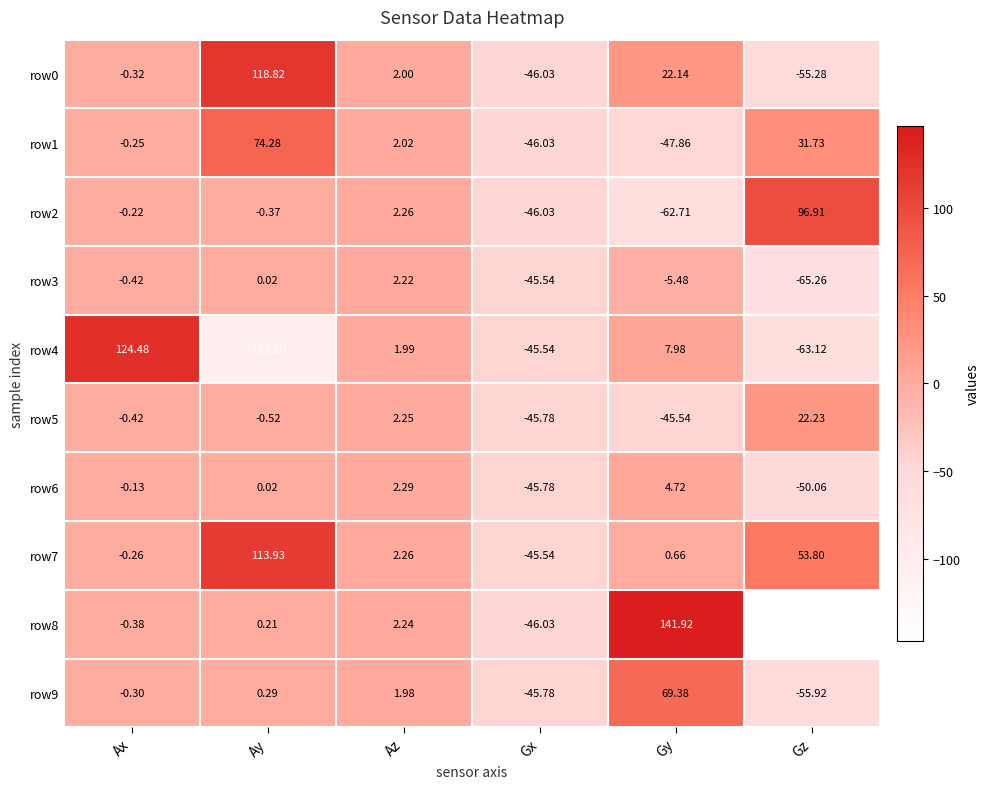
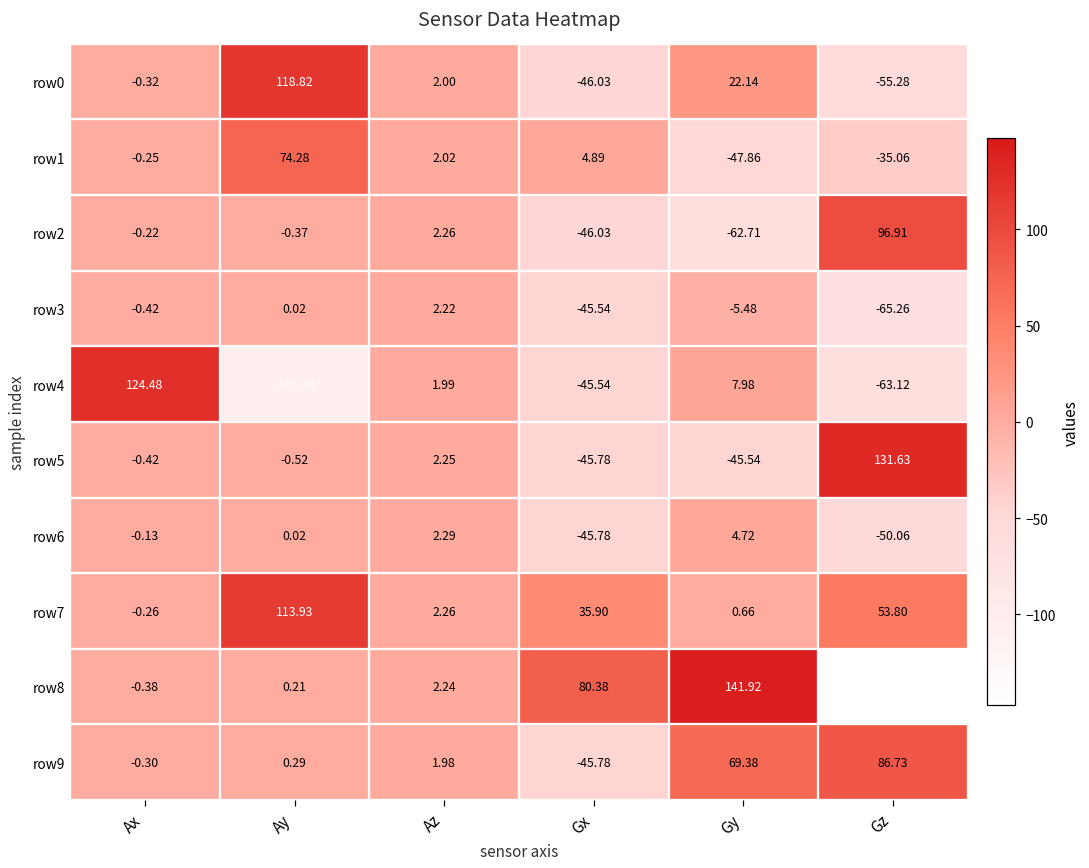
row1, Gx: -46.03 -> 4.89
row1, Gz: 31.73 -> -35.06
row5, Gz: 22.23 -> 131.63
row7, Gx: -45.54 -> 35.90
row8, Gx: -46.03 -> 80.38
row9, Gz: -55.92 -> 86.73
